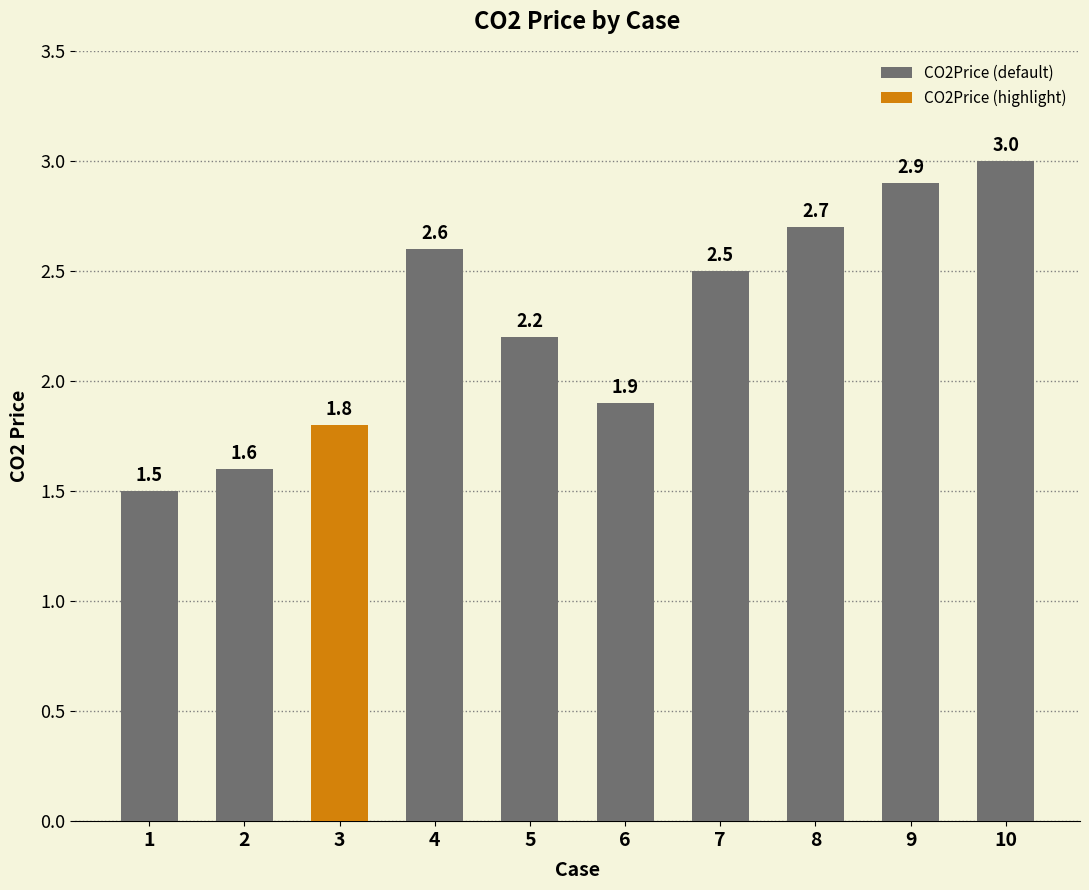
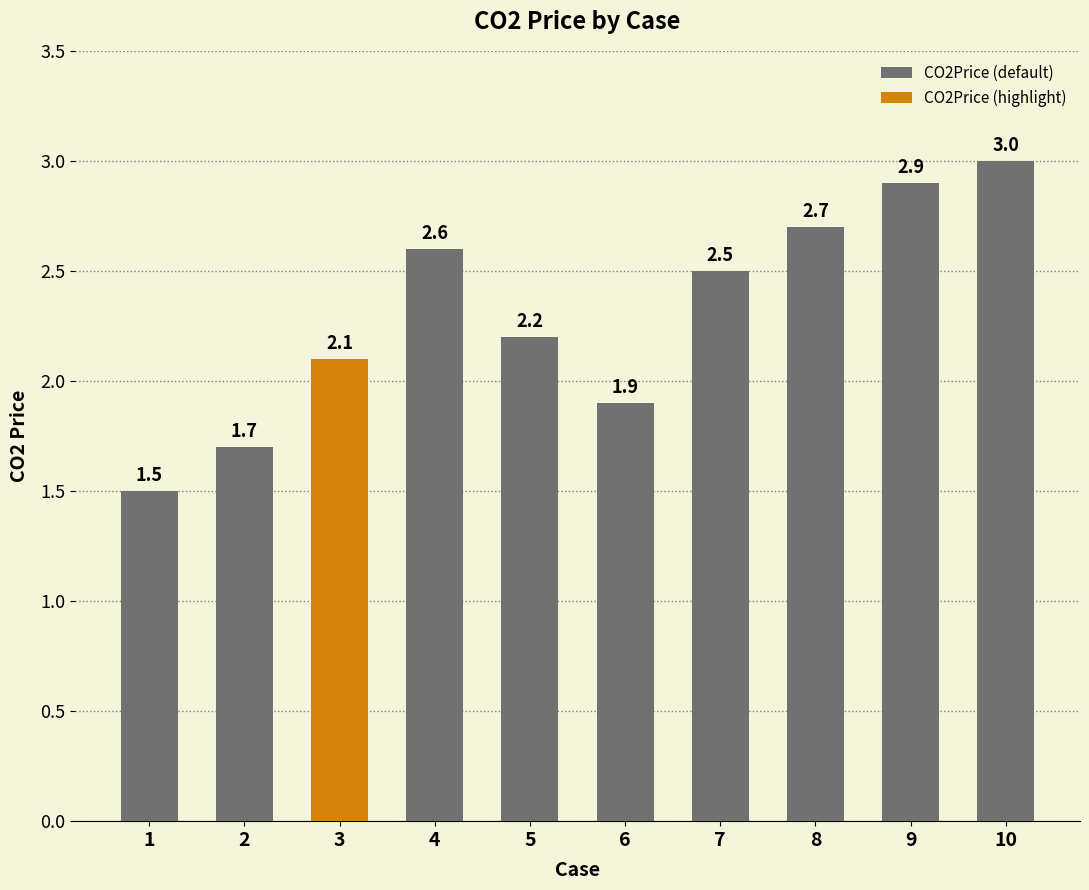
CO2Price (default), 2: 1.6 -> 1.7
CO2Price (highlight), 3: 1.8 -> 2.1
